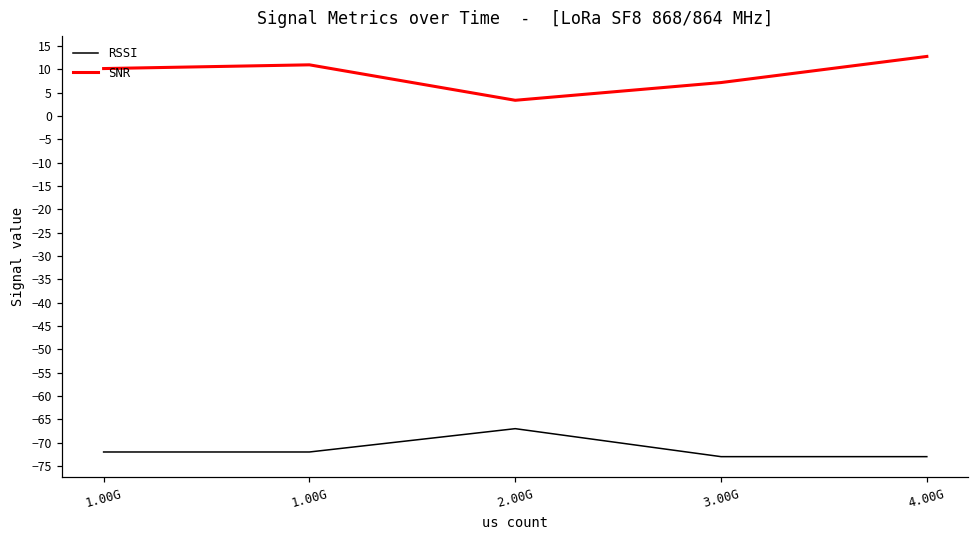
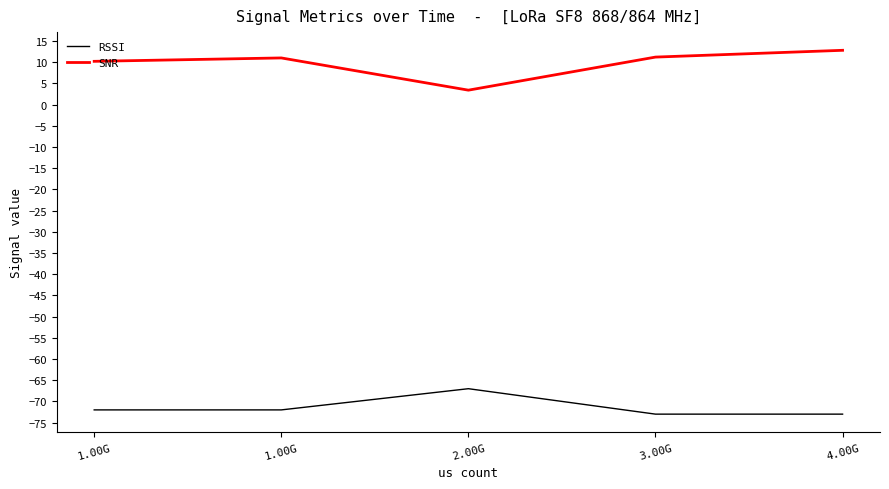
SNR, 3.00G: 7 -> 11
